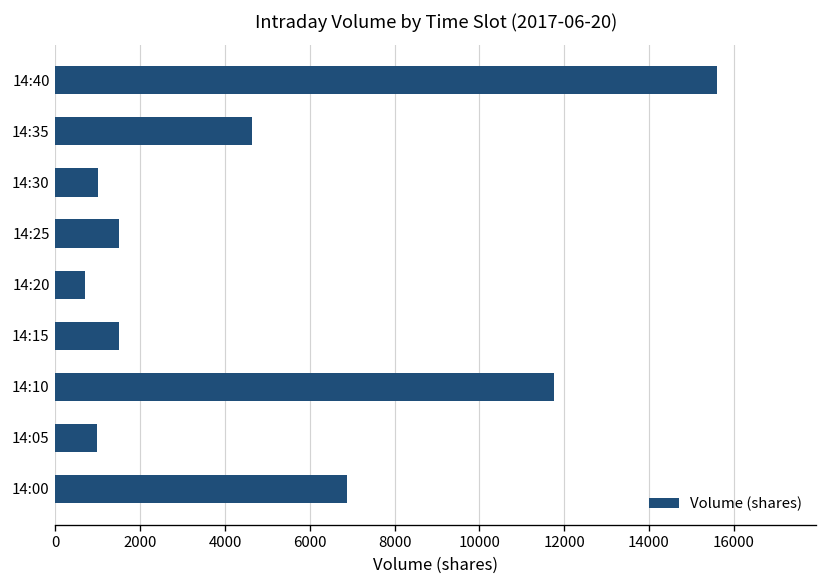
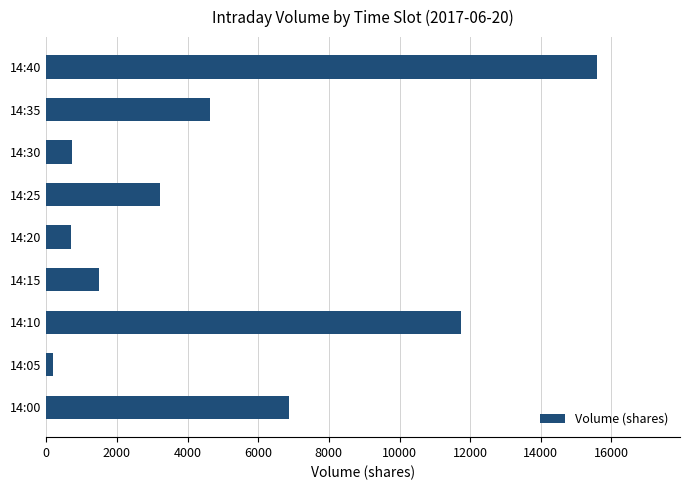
14:30: 1000 -> 700
14:25: 1500 -> 3200
14:05: 1000 -> 200
